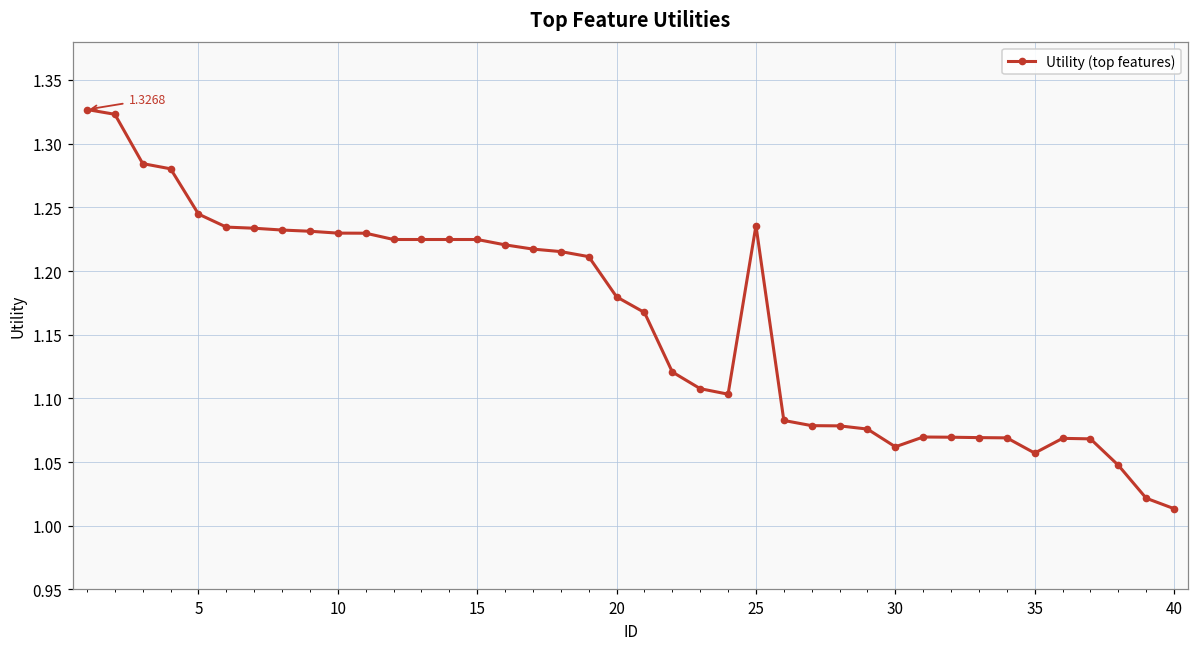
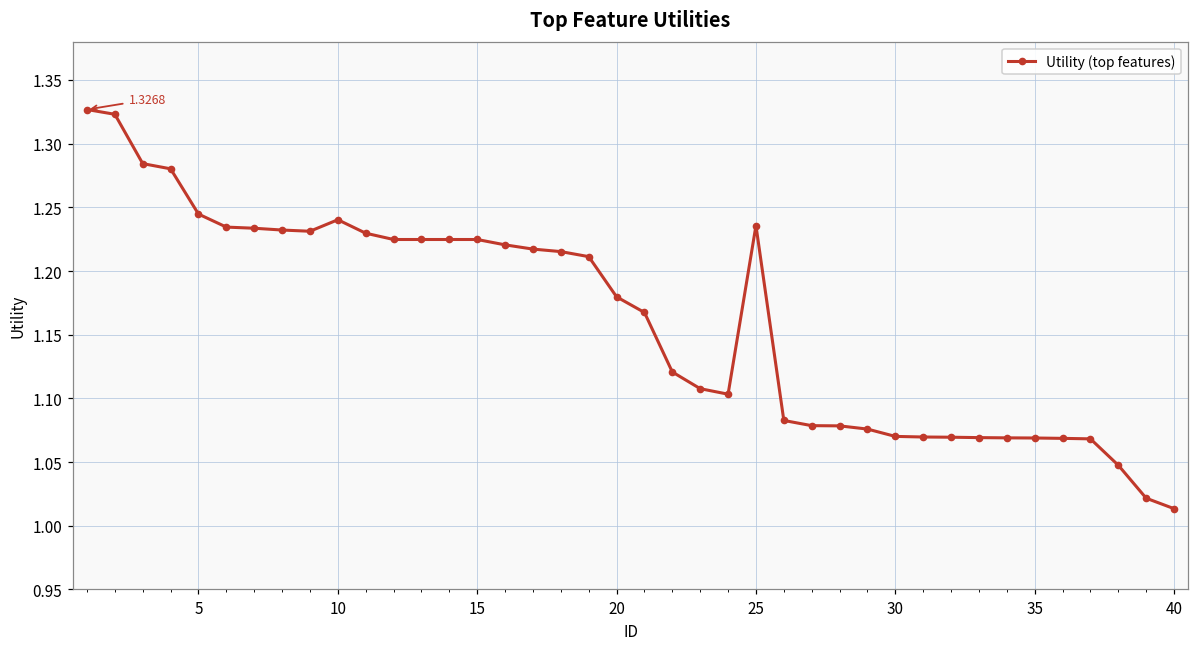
10: 1.230 -> 1.240
30: 1.062 -> 1.070
35: 1.057 -> 1.069
